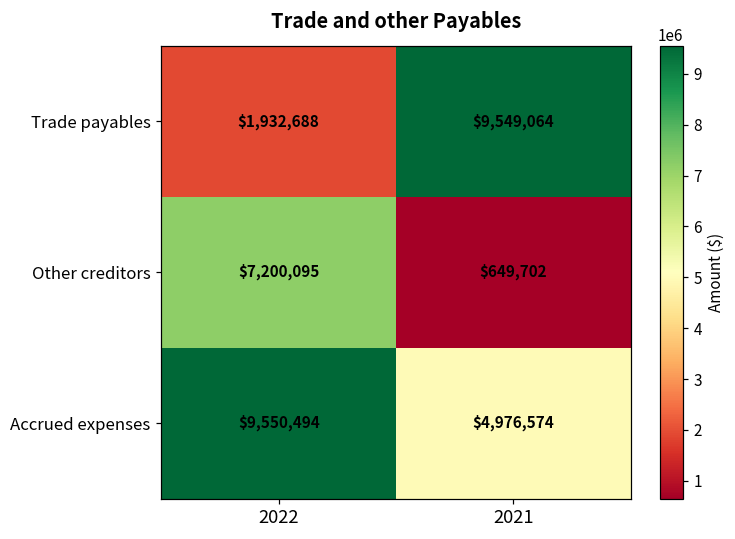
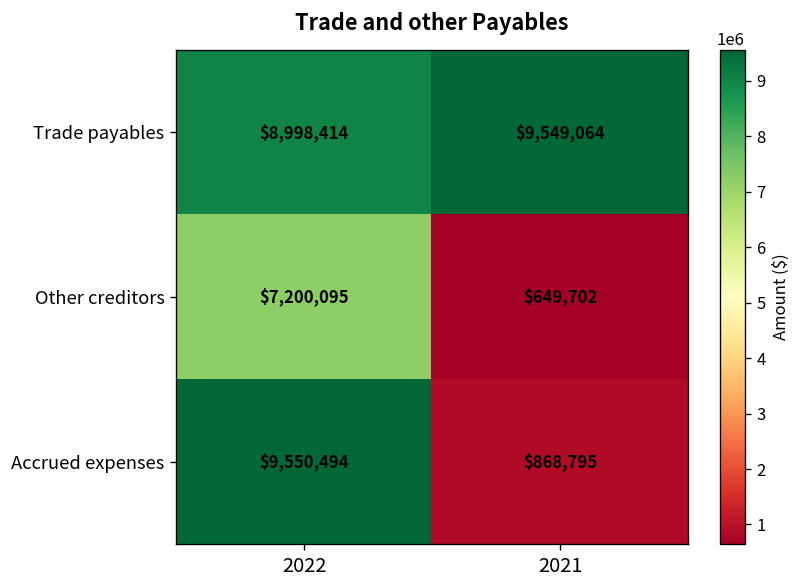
Trade payables, 2022: $1,932,688 -> $8,998,414
Accrued expenses, 2021: $4,976,574 -> $868,795
